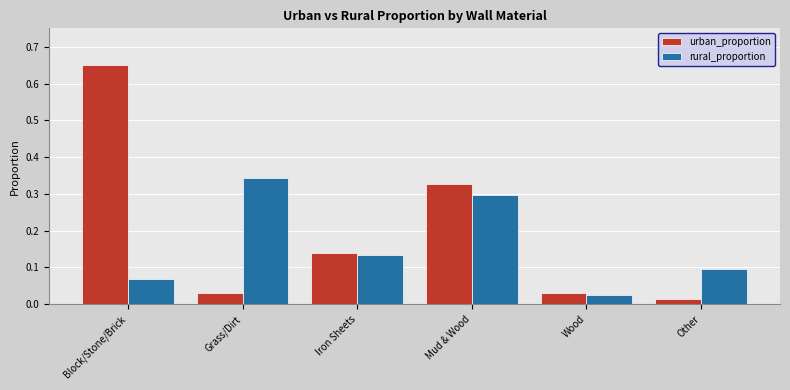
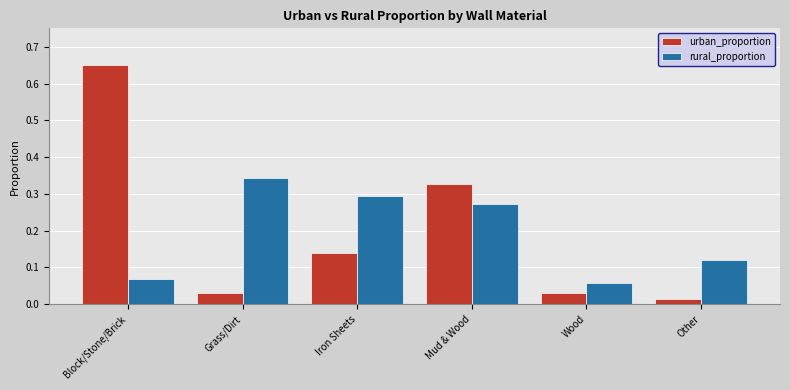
rural_proportion, Iron Sheets: 0.14 -> 0.29
rural_proportion, Mud & Wood: 0.30 -> 0.27
rural_proportion, Wood: 0.03 -> 0.06
rural_proportion, Other: 0.10 -> 0.12
